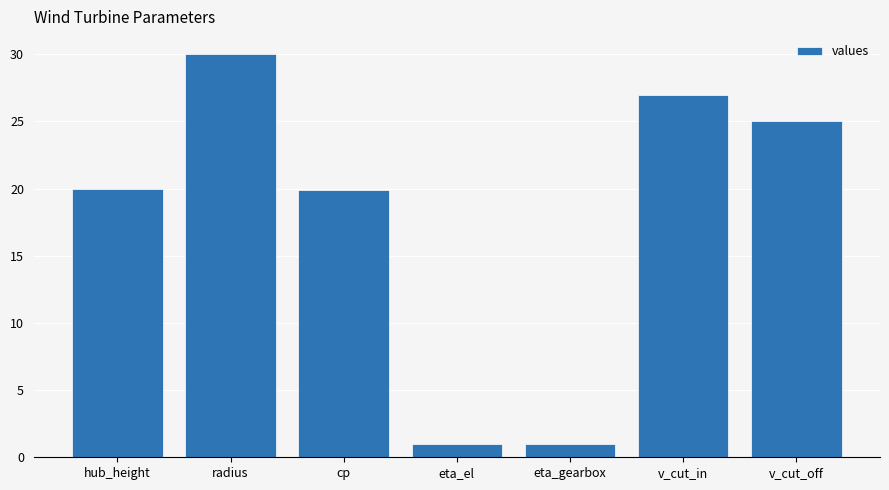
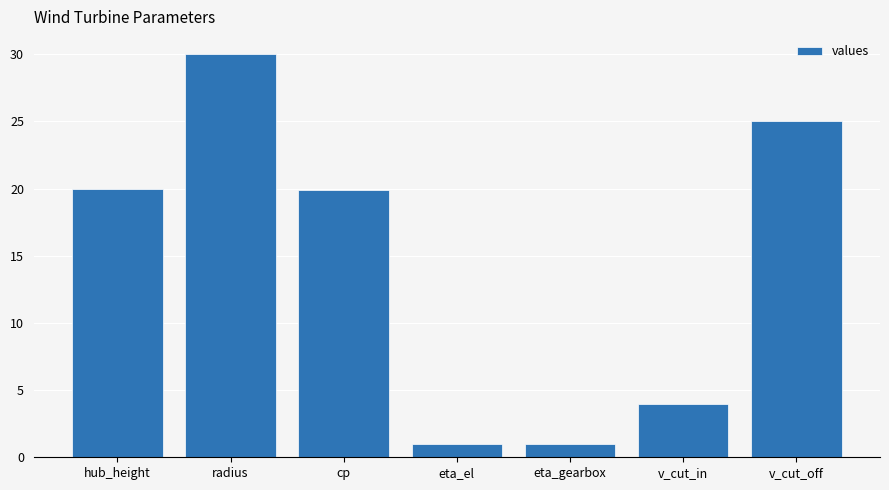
v_cut_in: 27 -> 4
